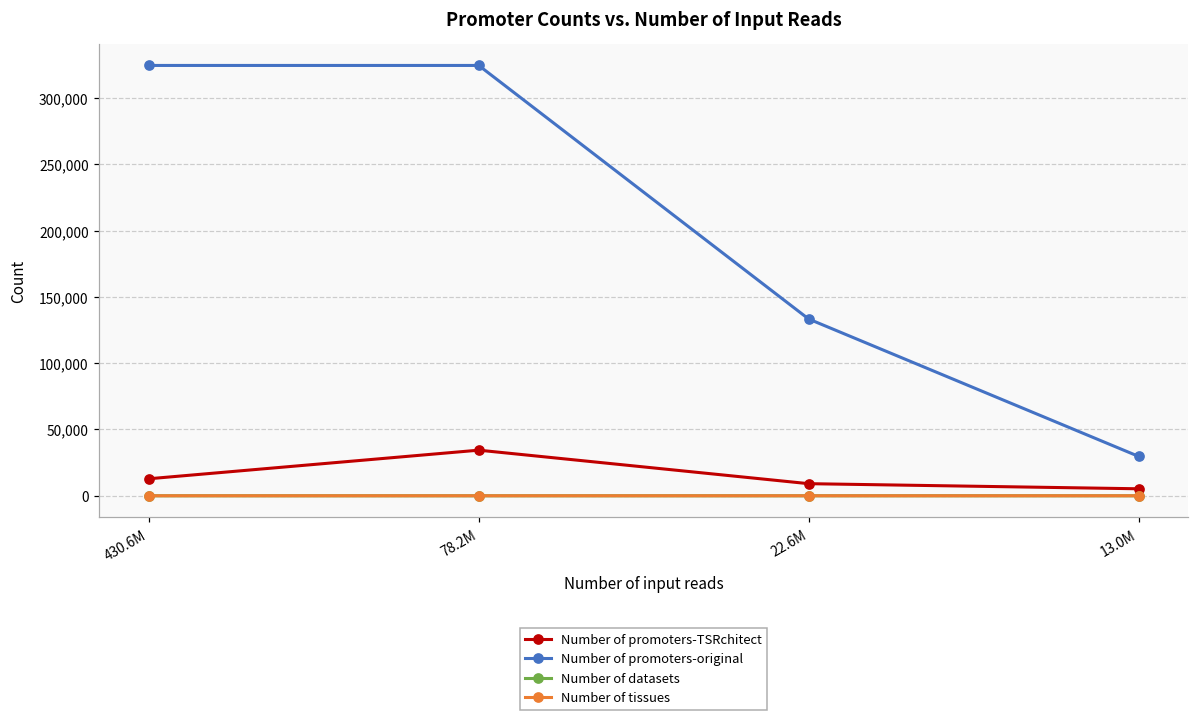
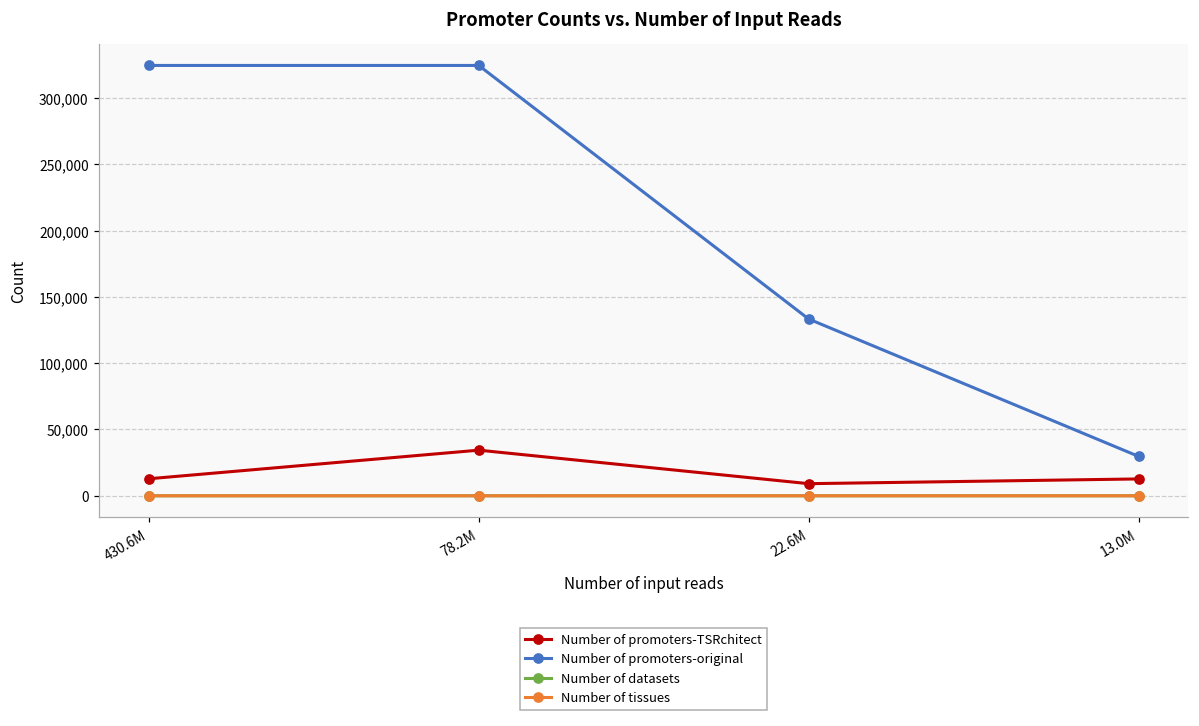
Number of promoters-TSRchitect, 13.0M: 5,000 -> 13,000
